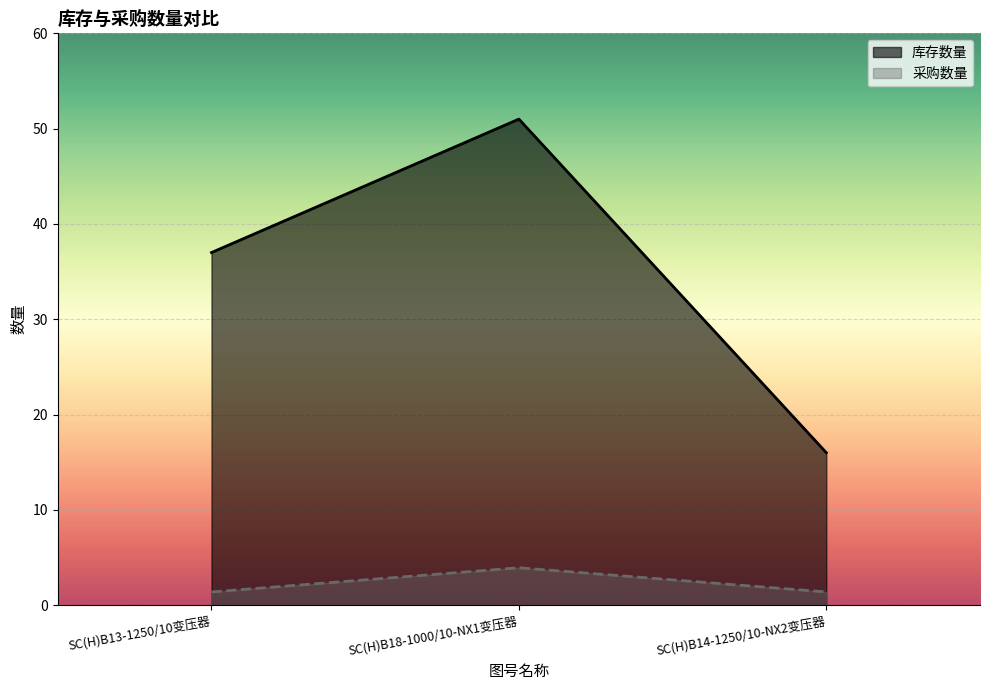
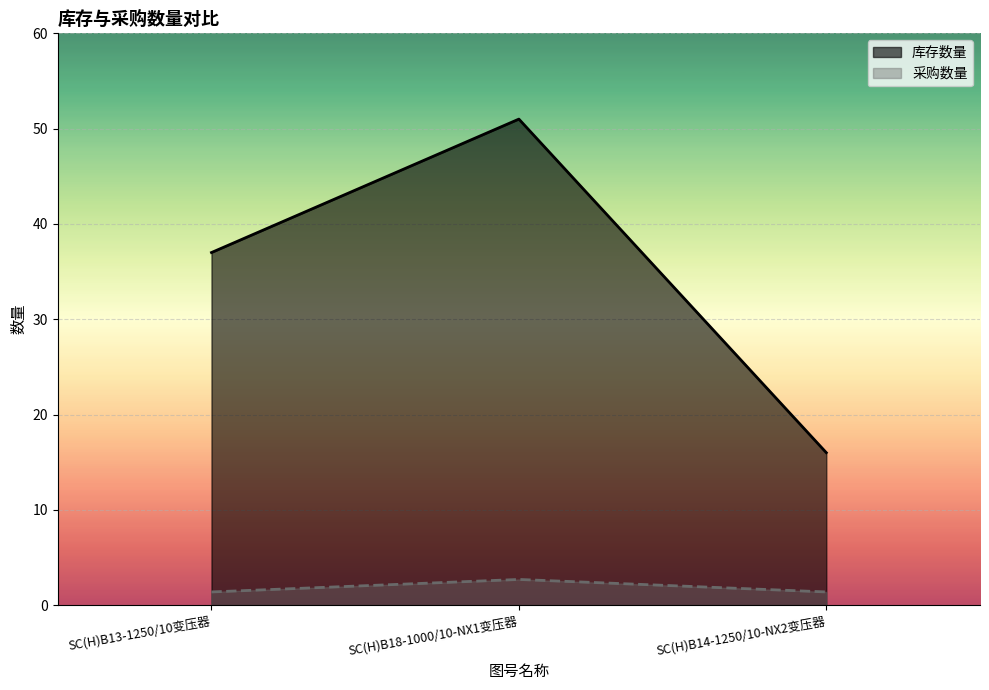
采购数量, SC(H)B18-1000/10-NX1变压器: 4 -> 3
